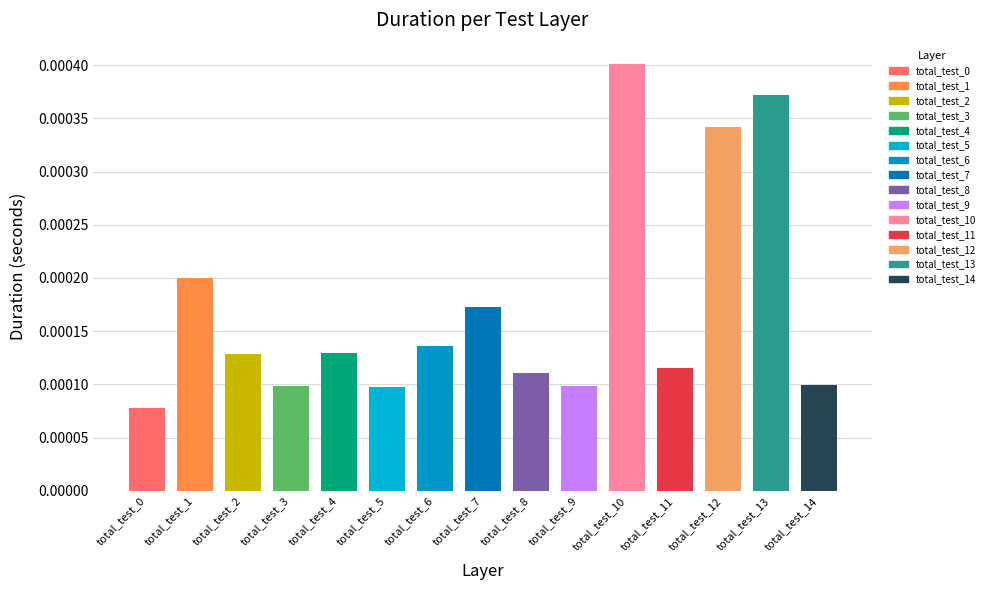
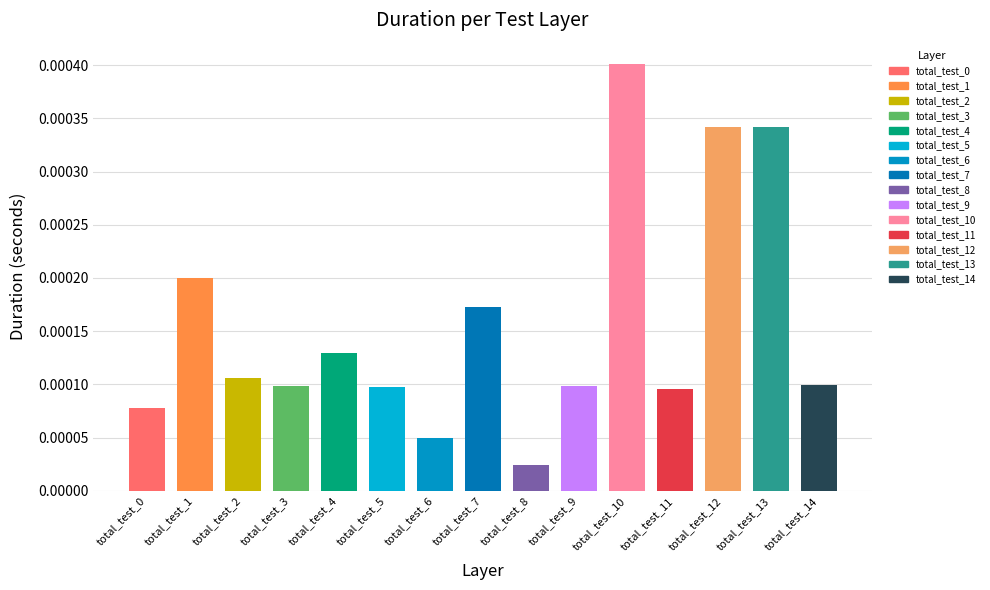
total_test_2: 0.000128 -> 0.000106
total_test_6: 0.000137 -> 0.000050
total_test_8: 0.000111 -> 0.000024
total_test_11: 0.000115 -> 0.000095
total_test_13: 0.000372 -> 0.000342
